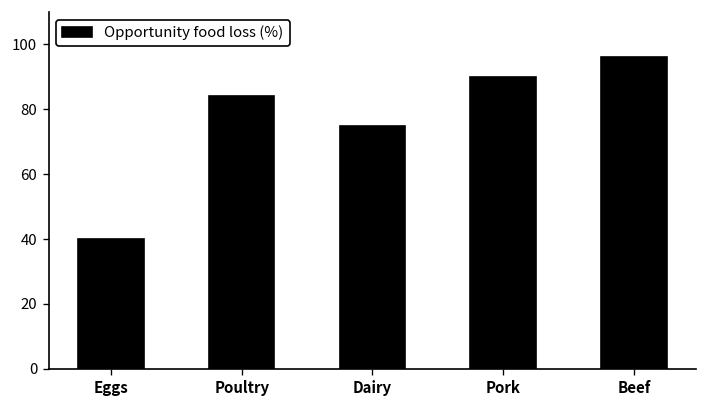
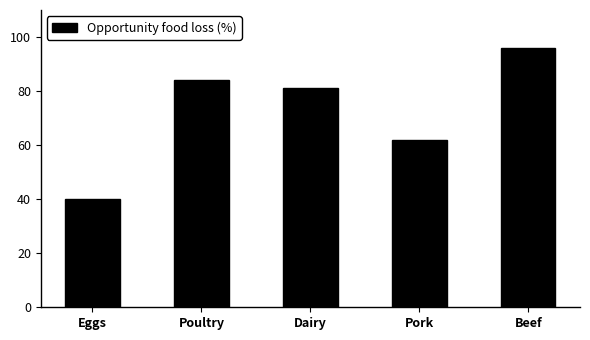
Dairy: 75 -> 81
Pork: 90 -> 62
